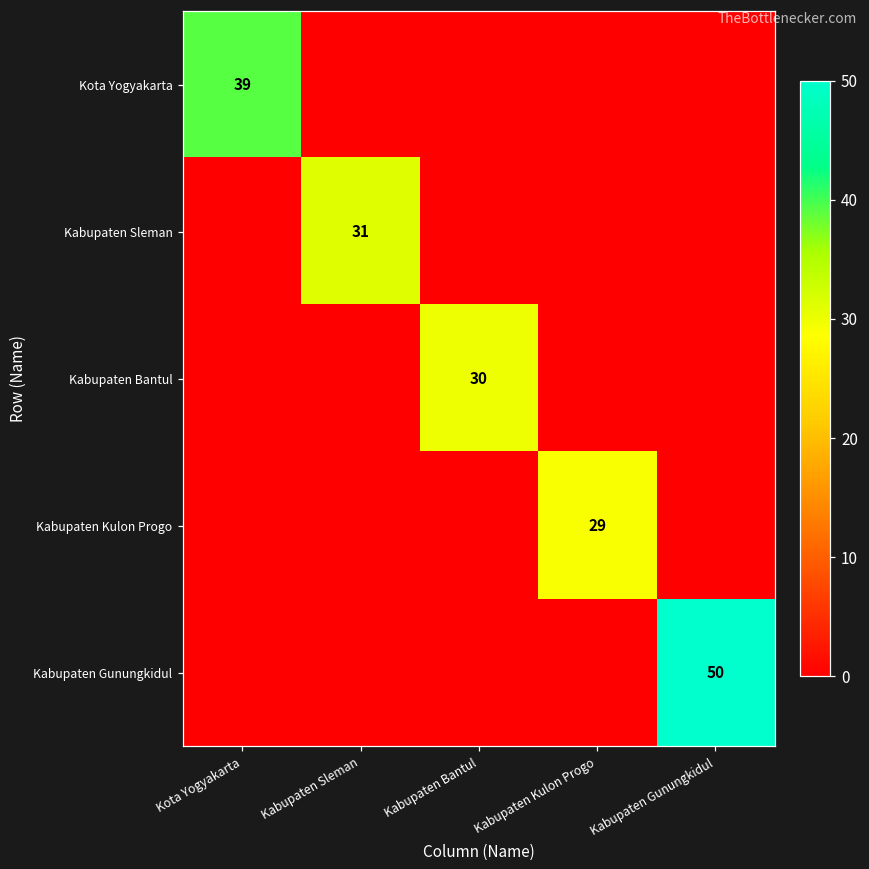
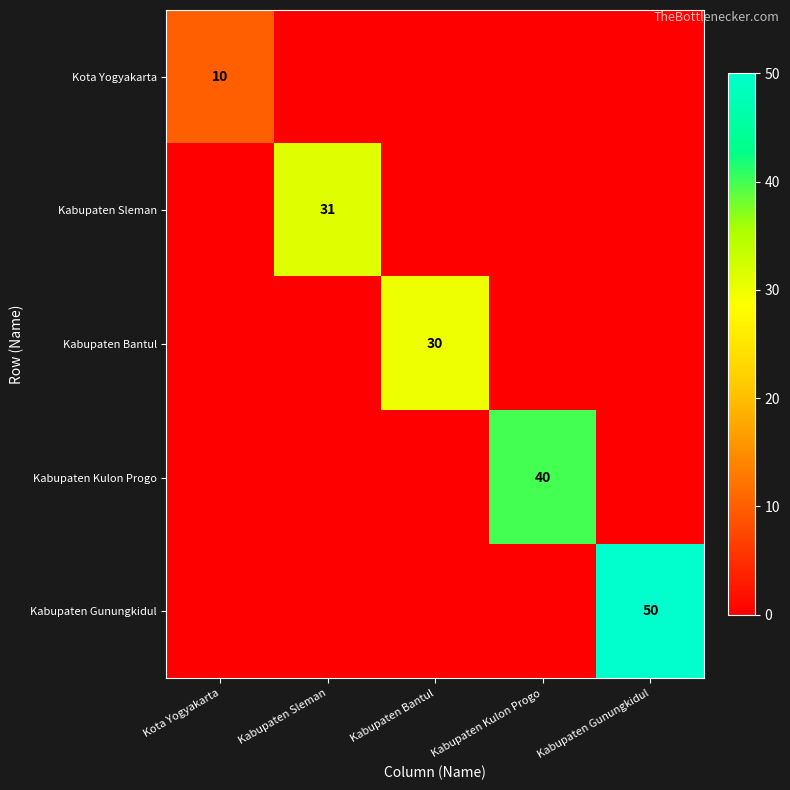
Kota Yogyakarta, Kota Yogyakarta: 39 -> 10
Kabupaten Kulon Progo, Kabupaten Kulon Progo: 29 -> 40
